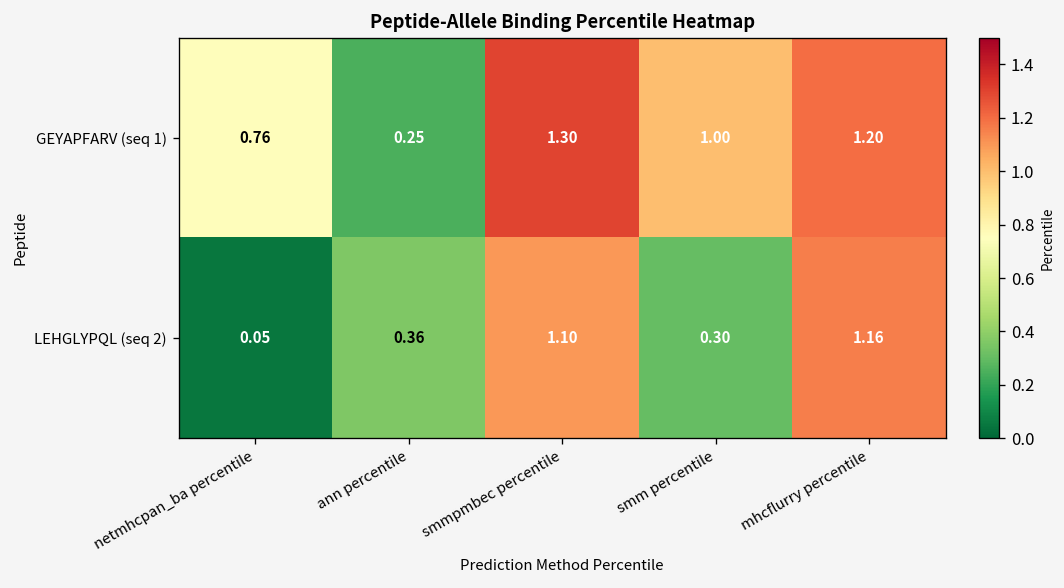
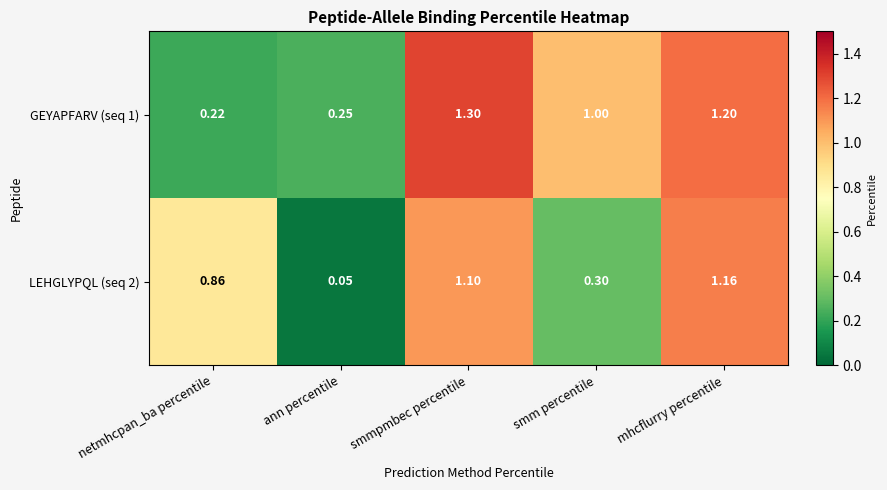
GEYAPFARV (seq 1), netmhcpan_ba percentile: 0.76 -> 0.22
LEHGLYPQL (seq 2), netmhcpan_ba percentile: 0.05 -> 0.86
LEHGLYPQL (seq 2), ann percentile: 0.36 -> 0.05
